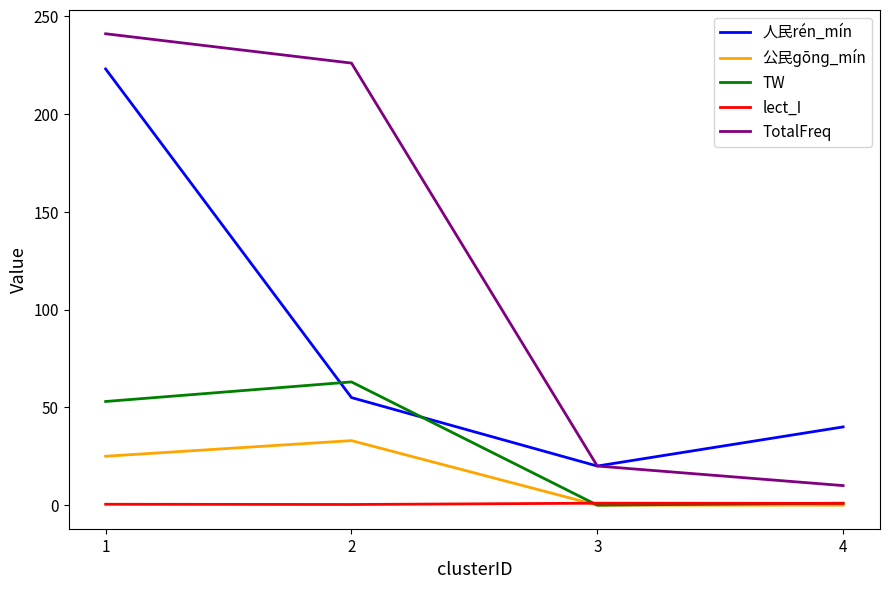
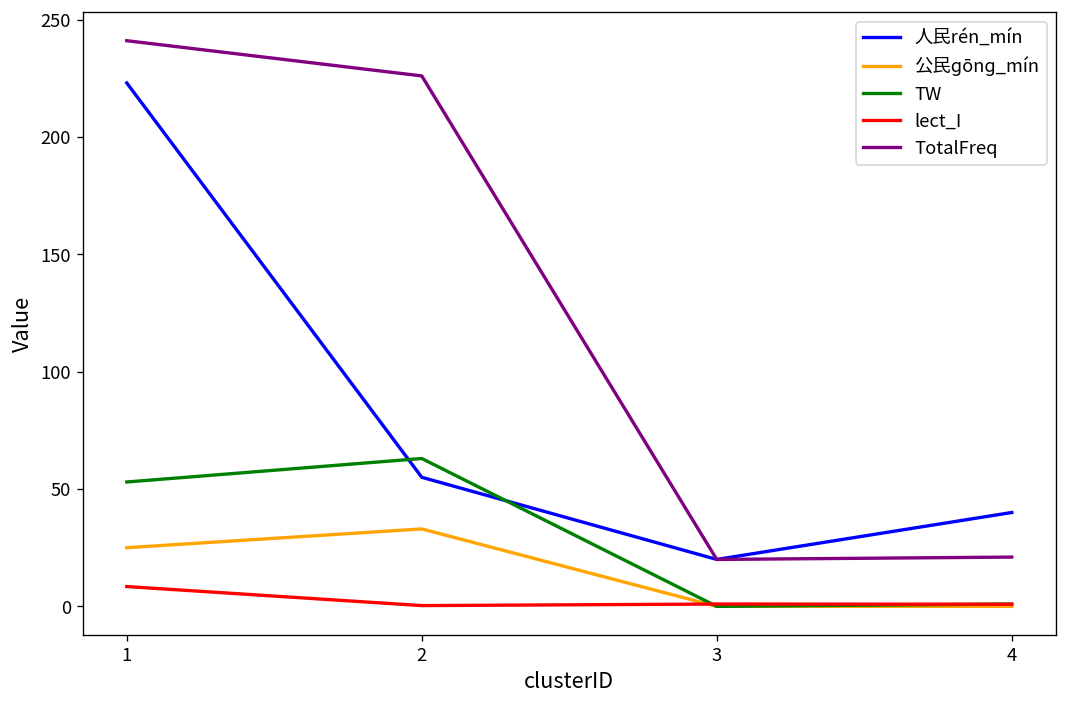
lect_I, 1: 0 -> 8
TotalFreq, 4: 10 -> 21
